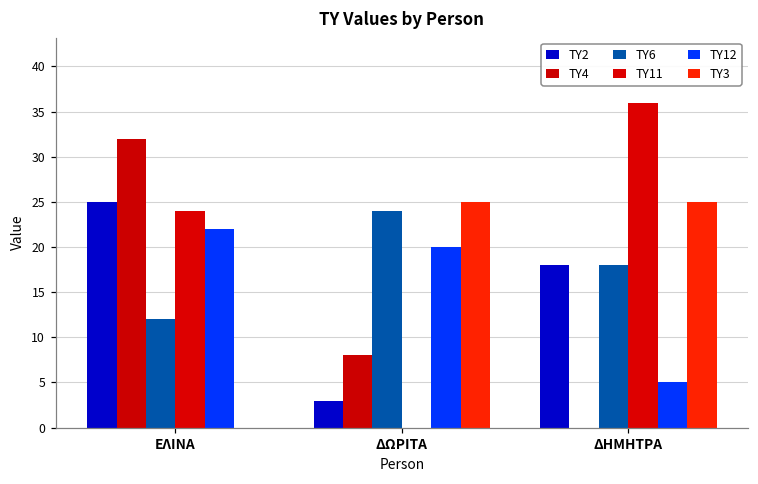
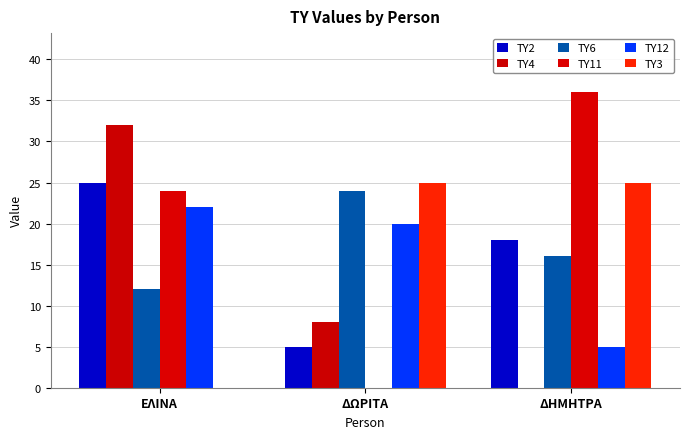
ΤΥ2, ΔΩΡΙΤΑ: 3 -> 5
ΤΥ6, ΔΗΜΗΤΡΑ: 18 -> 16
